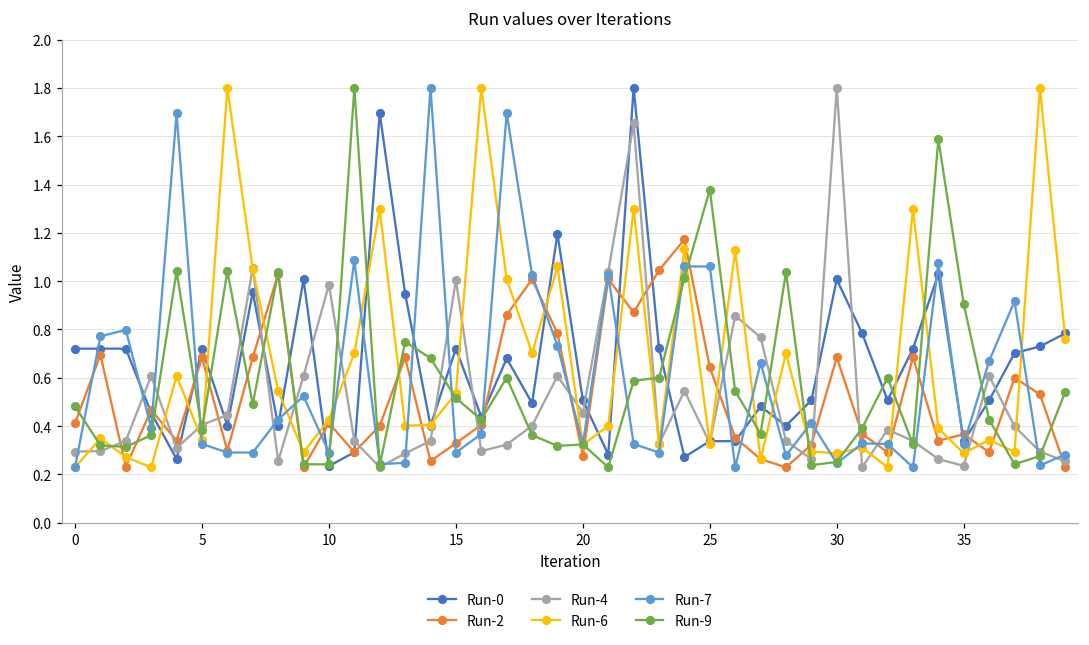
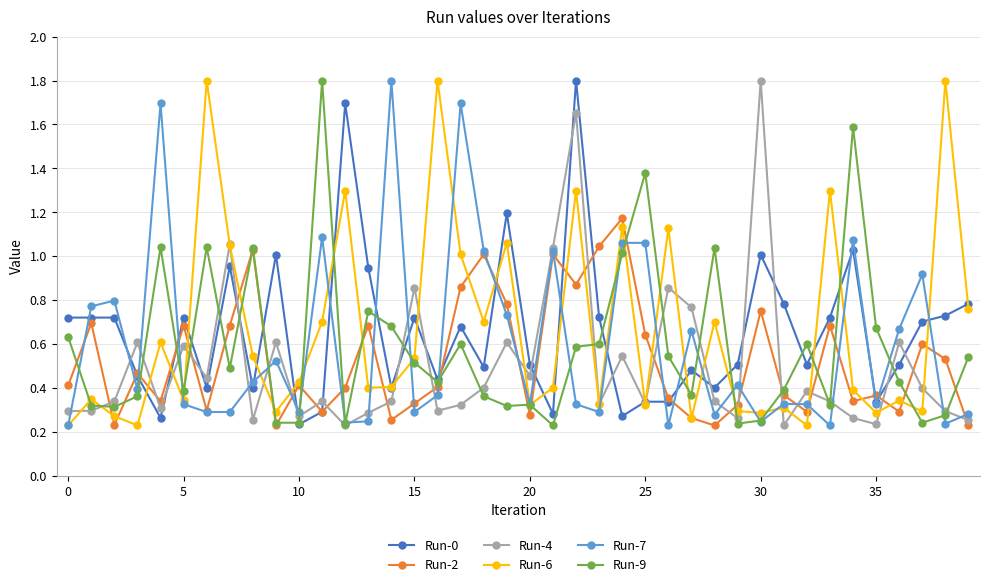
Run-9, 0: 0.48 -> 0.63
Run-4, 5: 0.40 -> 0.59
Run-4, 10: 0.98 -> 0.27
Run-4, 15: 1.01 -> 0.86
Run-2, 30: 0.68 -> 0.75
Run-9, 35: 0.90 -> 0.67
